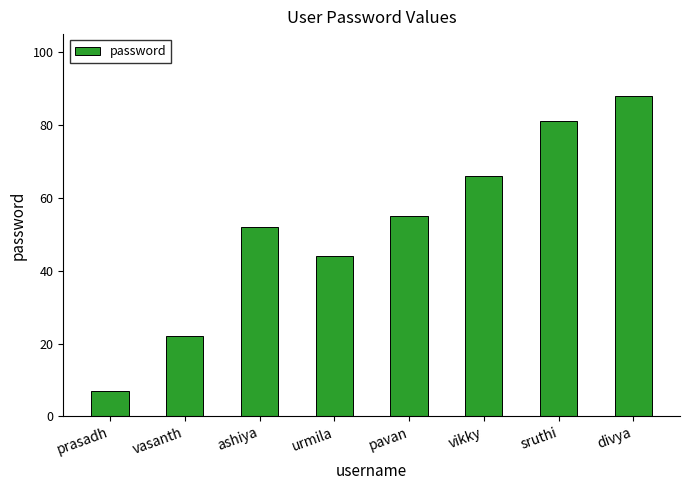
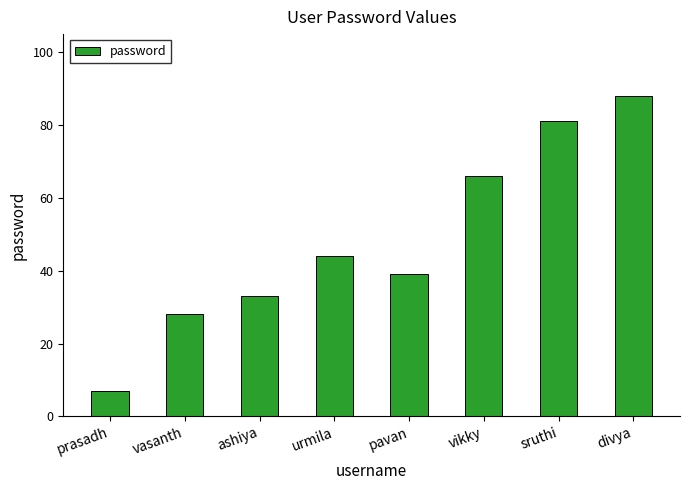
vasanth: 22 -> 28
ashiya: 52 -> 33
pavan: 55 -> 39
